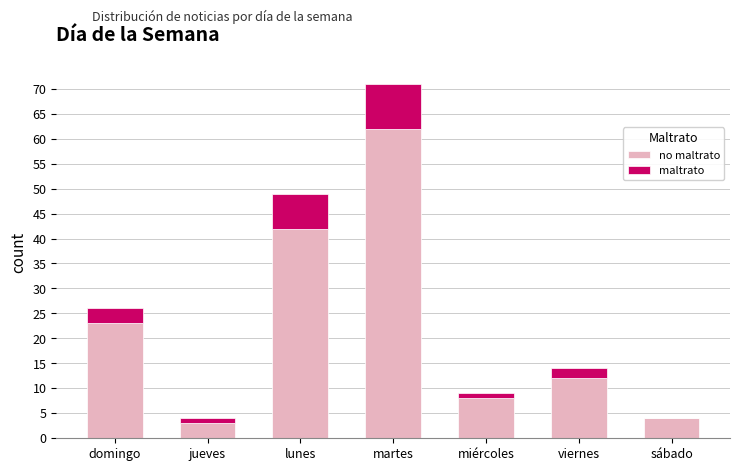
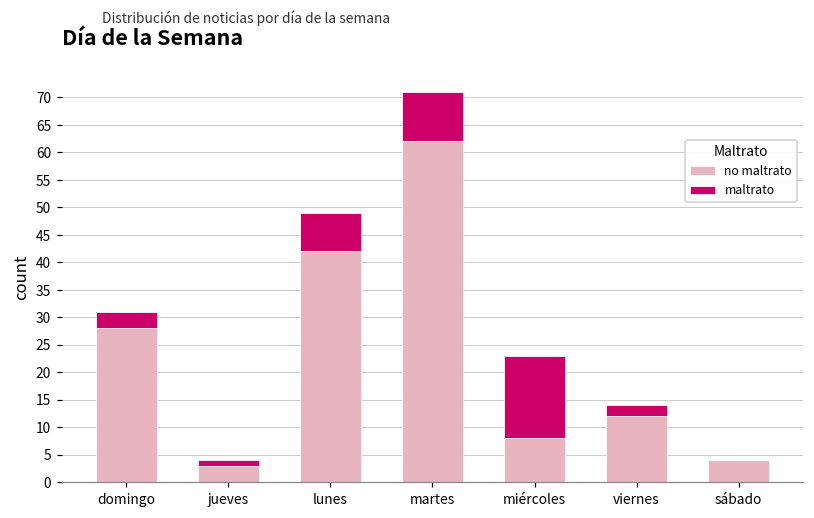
no maltrato, domingo: 23 -> 28
maltrato, miércoles: 1 -> 15
